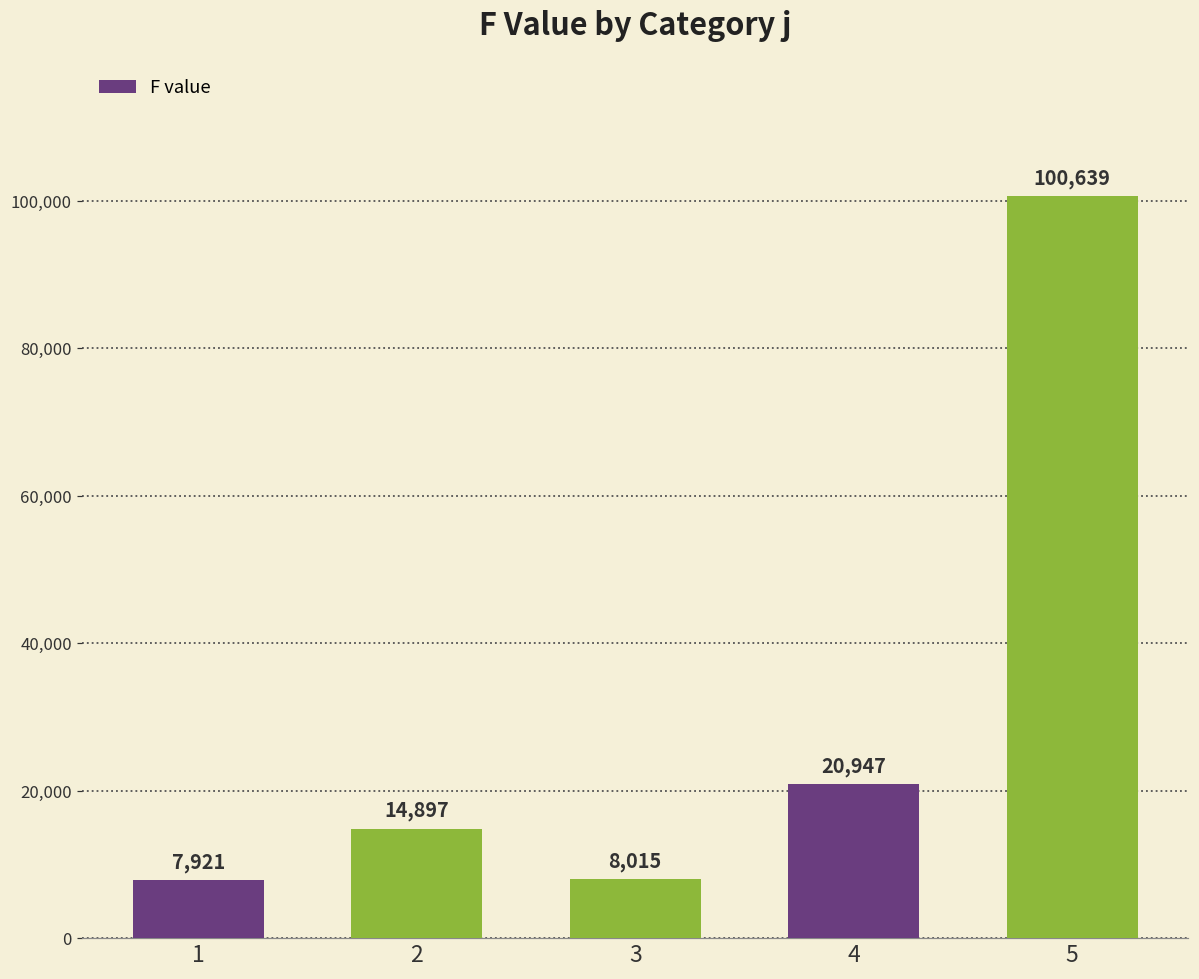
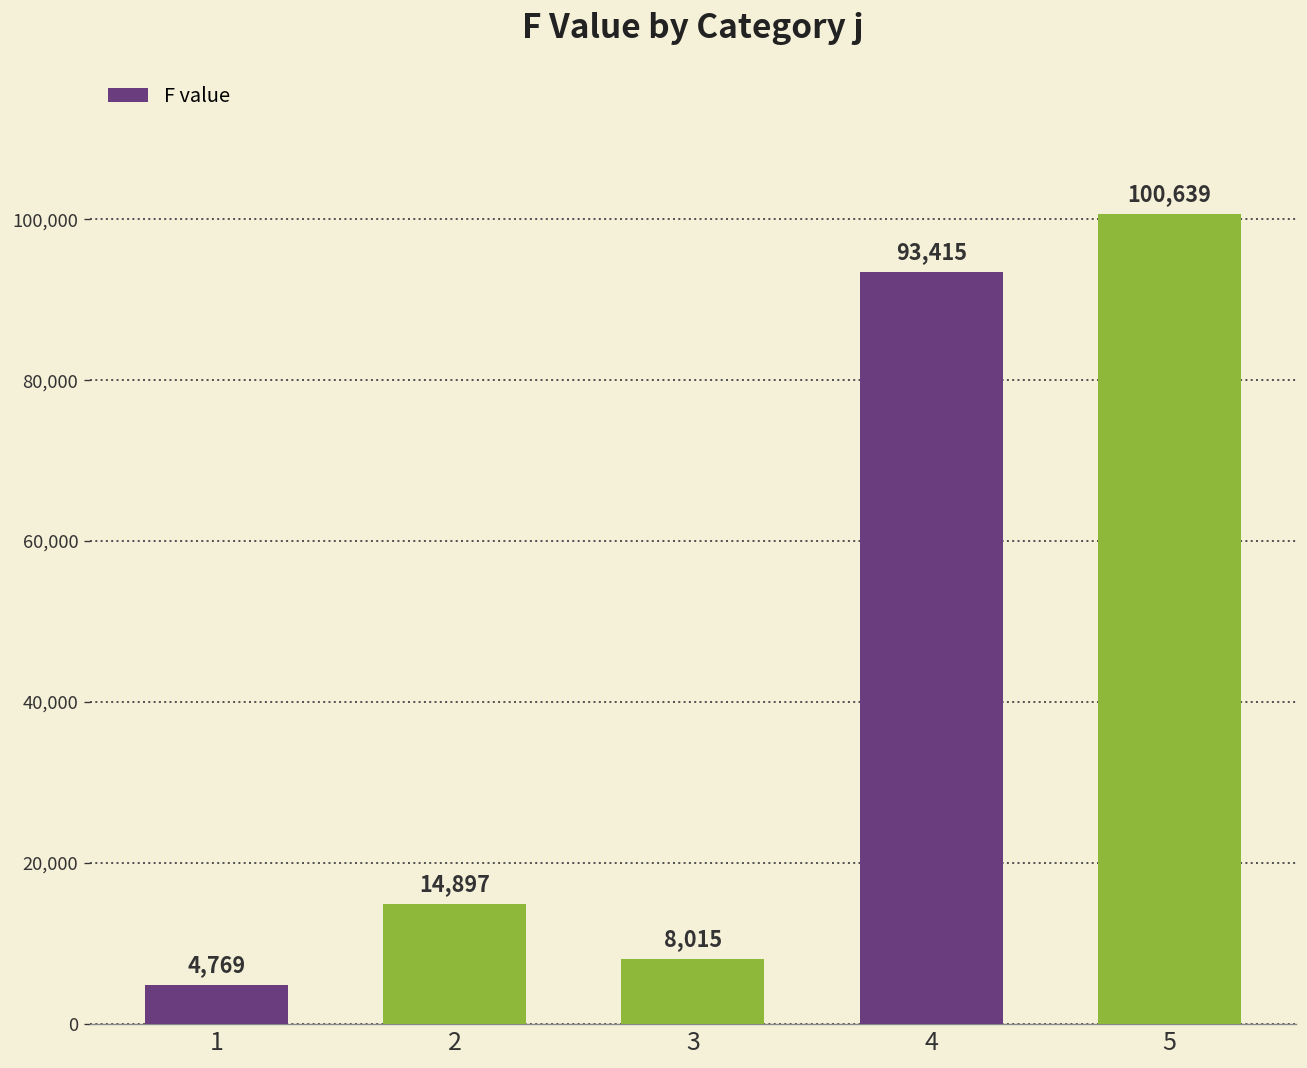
1: 7,921 -> 4,769
4: 20,947 -> 93,415
